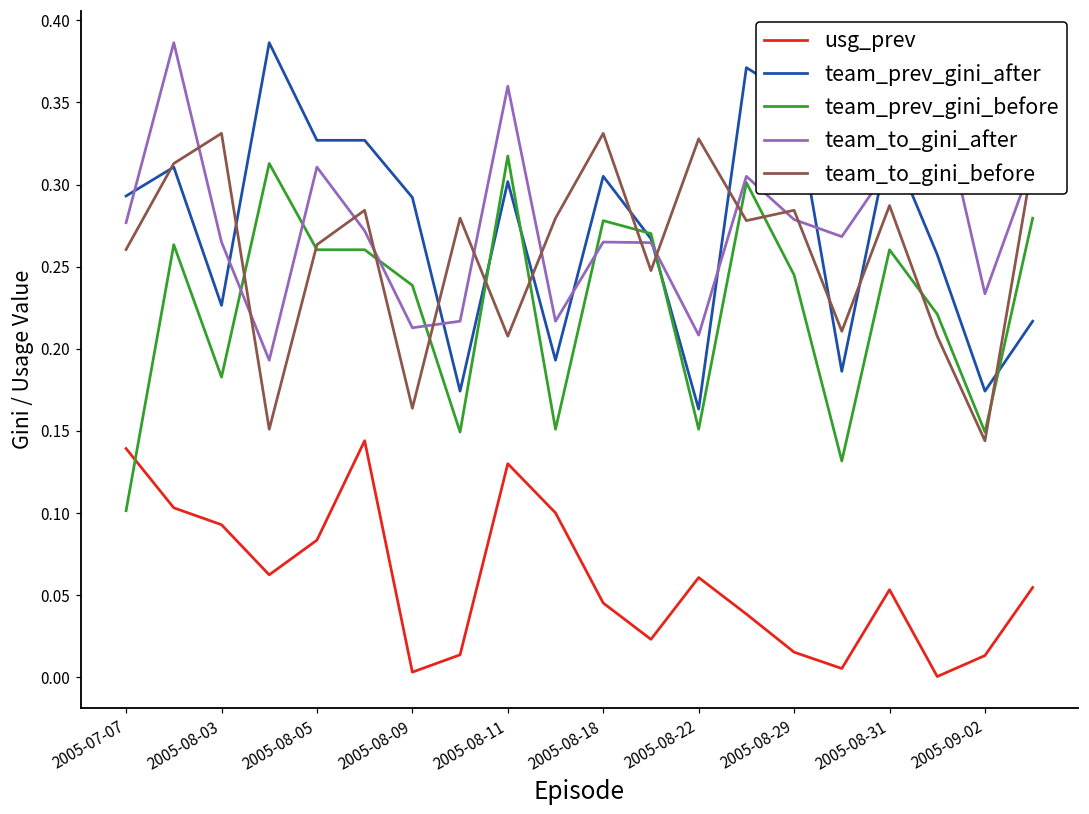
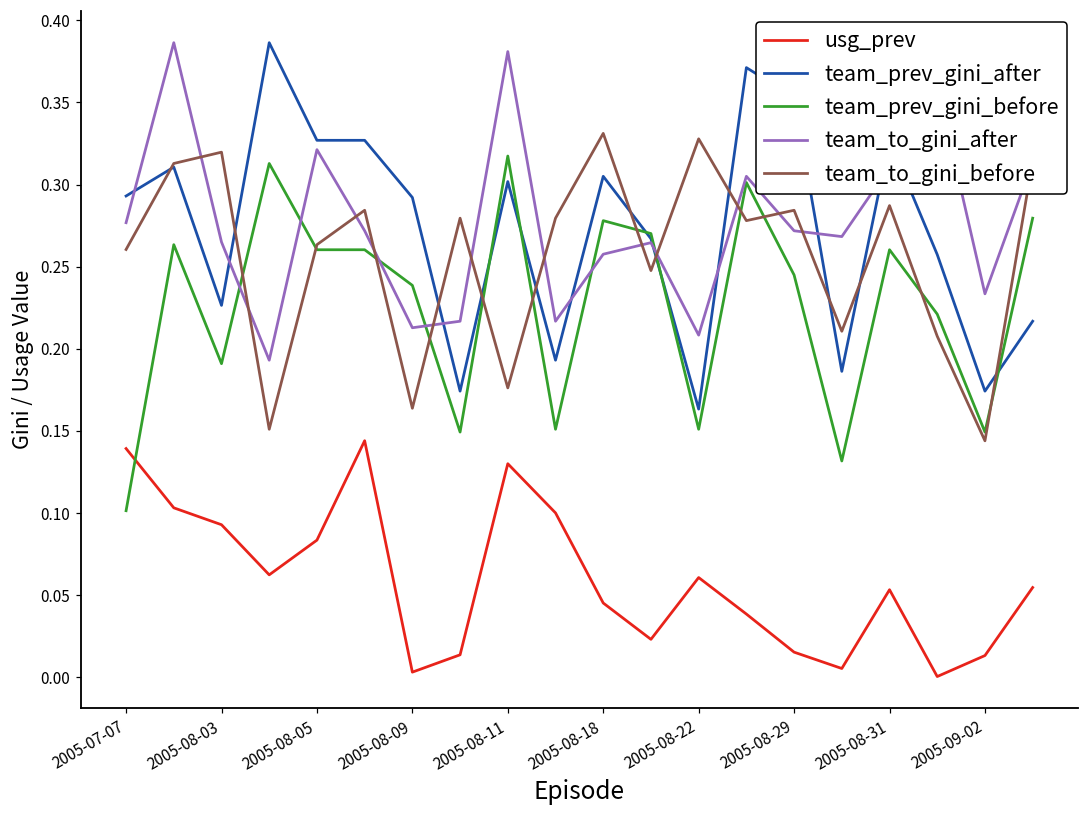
team_prev_gini_before, 2005-08-03: 0.183 -> 0.191
team_to_gini_before, 2005-08-03: 0.331 -> 0.320
team_to_gini_after, 2005-08-05: 0.311 -> 0.321
team_to_gini_after, 2005-08-11: 0.360 -> 0.381
team_to_gini_before, 2005-08-11: 0.208 -> 0.176
team_to_gini_after, 2005-08-18: 0.265 -> 0.258
team_to_gini_after, 2005-08-29: 0.279 -> 0.272
